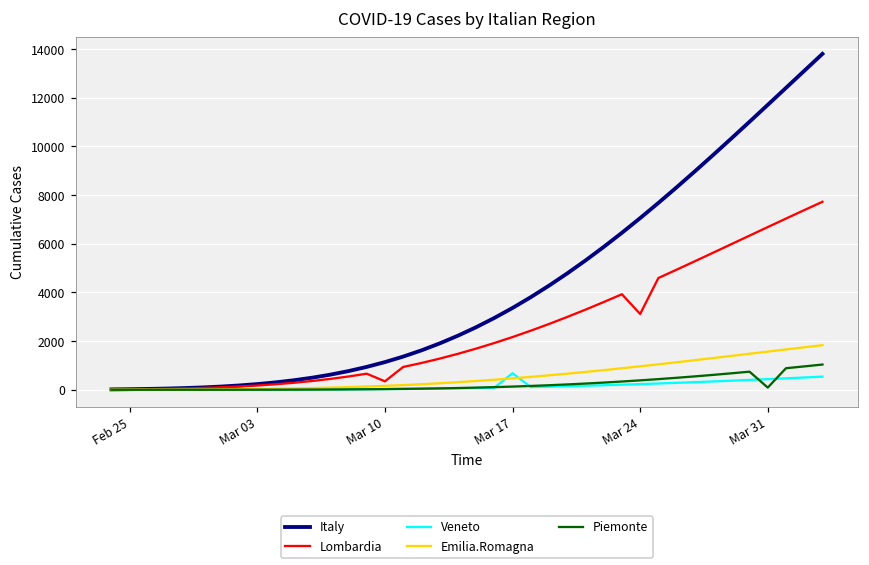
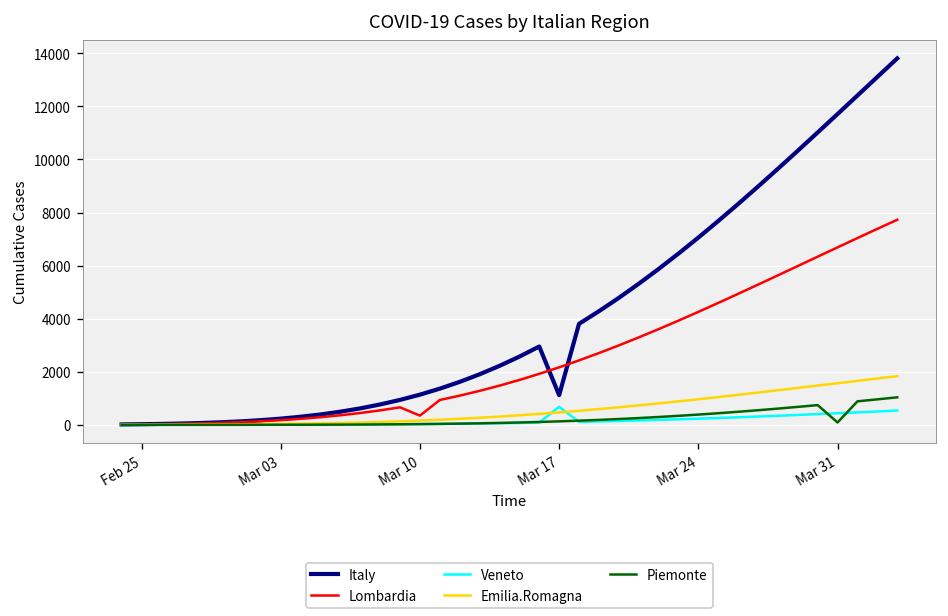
Italy, Mar 17: 3400 -> 1100
Lombardia, Mar 24: 3100 -> 4300
